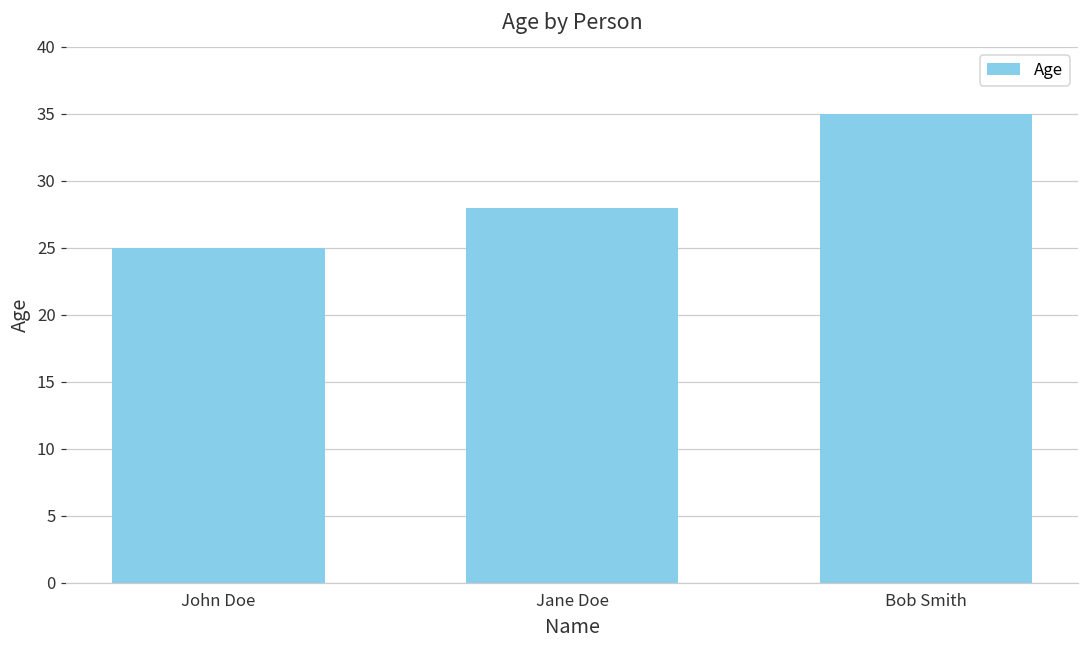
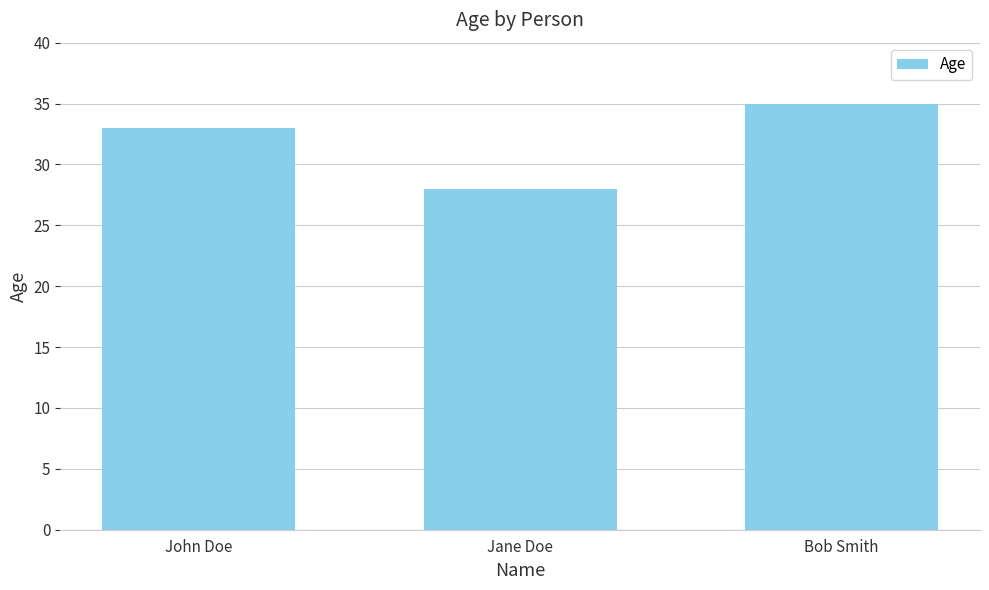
John Doe: 25 -> 33
